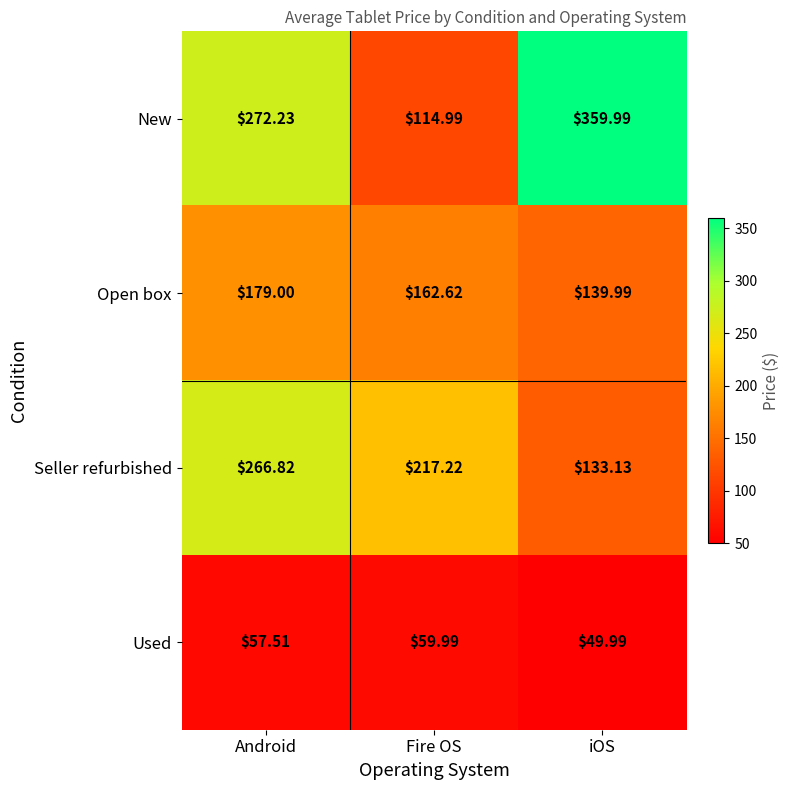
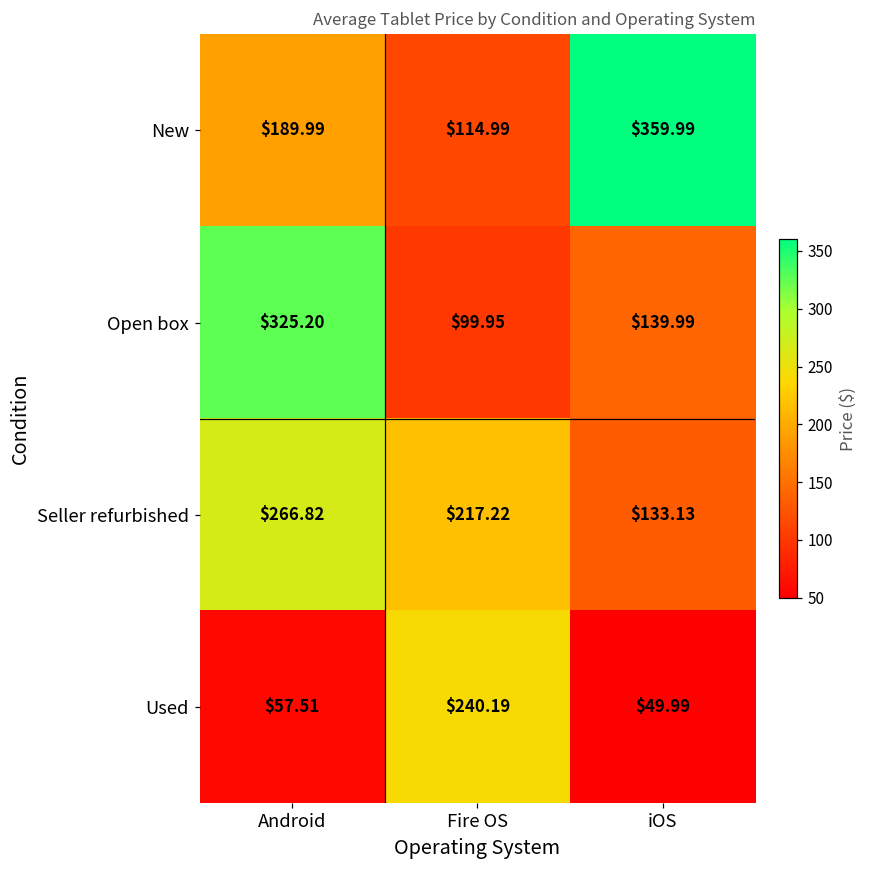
New, Android: $272.23 -> $189.99
Open box, Android: $179.00 -> $325.20
Open box, Fire OS: $162.62 -> $99.95
Used, Fire OS: $59.99 -> $240.19
